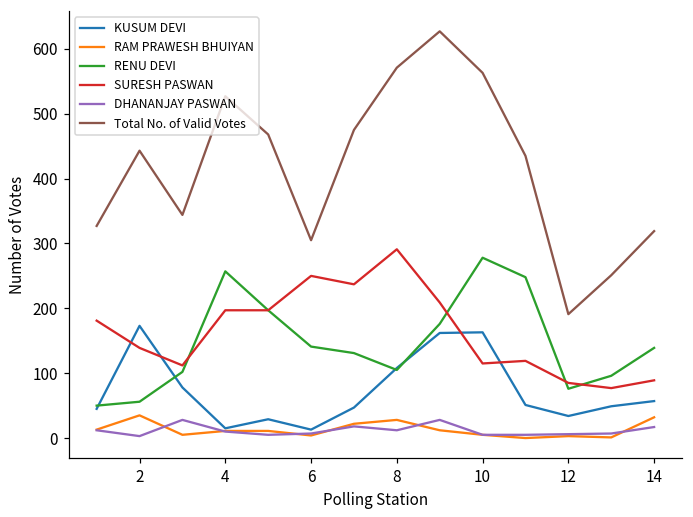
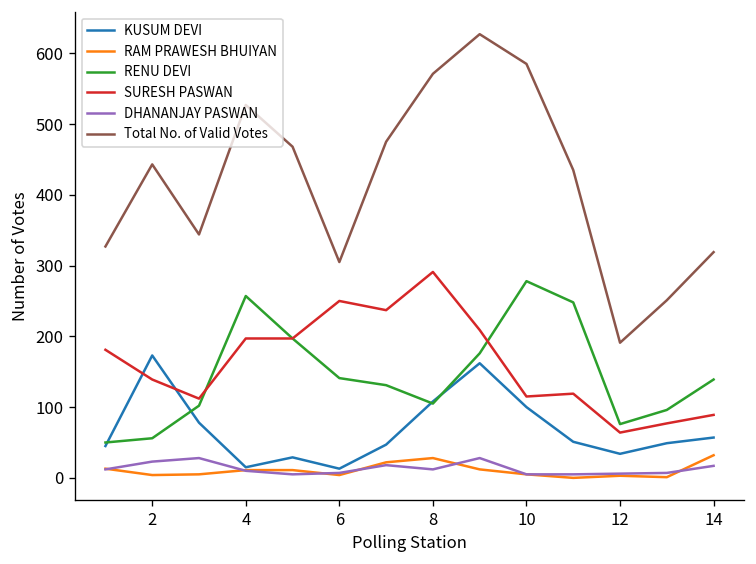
RAM PRAWESH BHUIYAN, 2: 40 -> 0
DHANANJAY PASWAN, 2: 0 -> 20
KUSUM DEVI, 10: 160 -> 100
Total No. of Valid Votes, 10: 560 -> 590
SURESH PASWAN, 12: 90 -> 60
